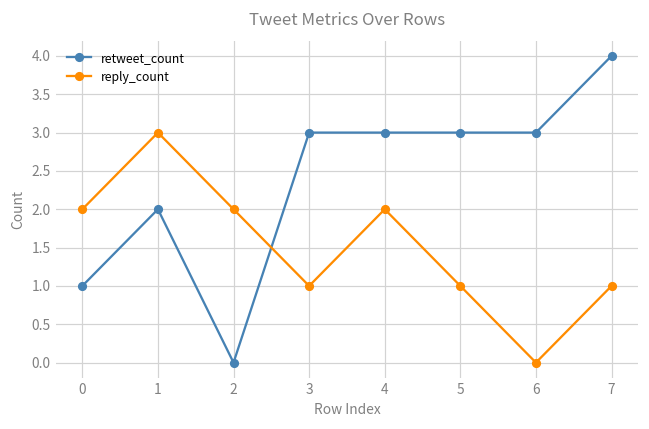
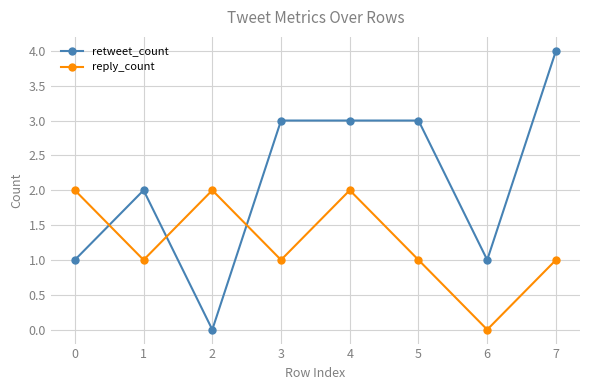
reply_count, 1: 3 -> 1
retweet_count, 6: 3 -> 1
